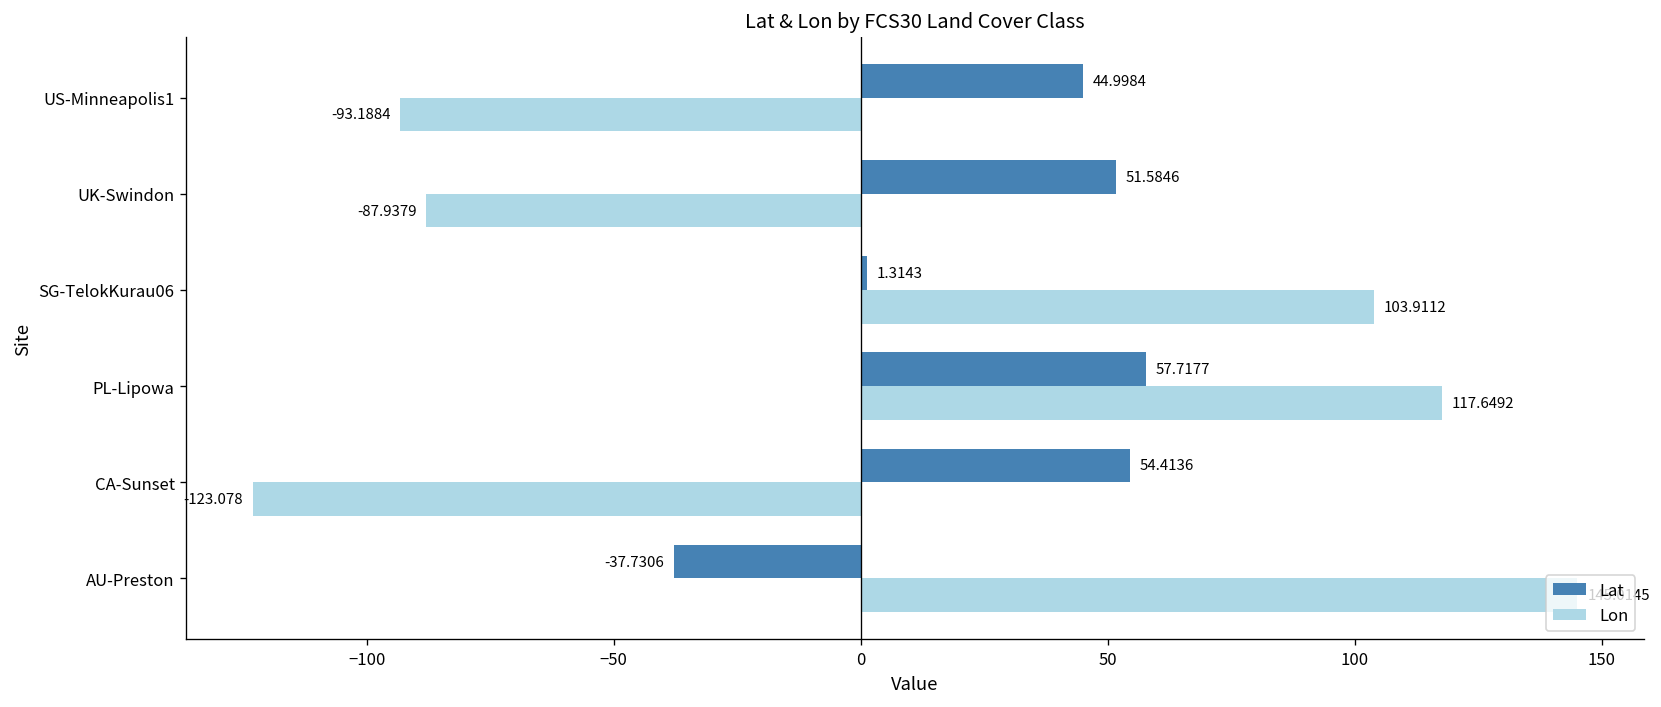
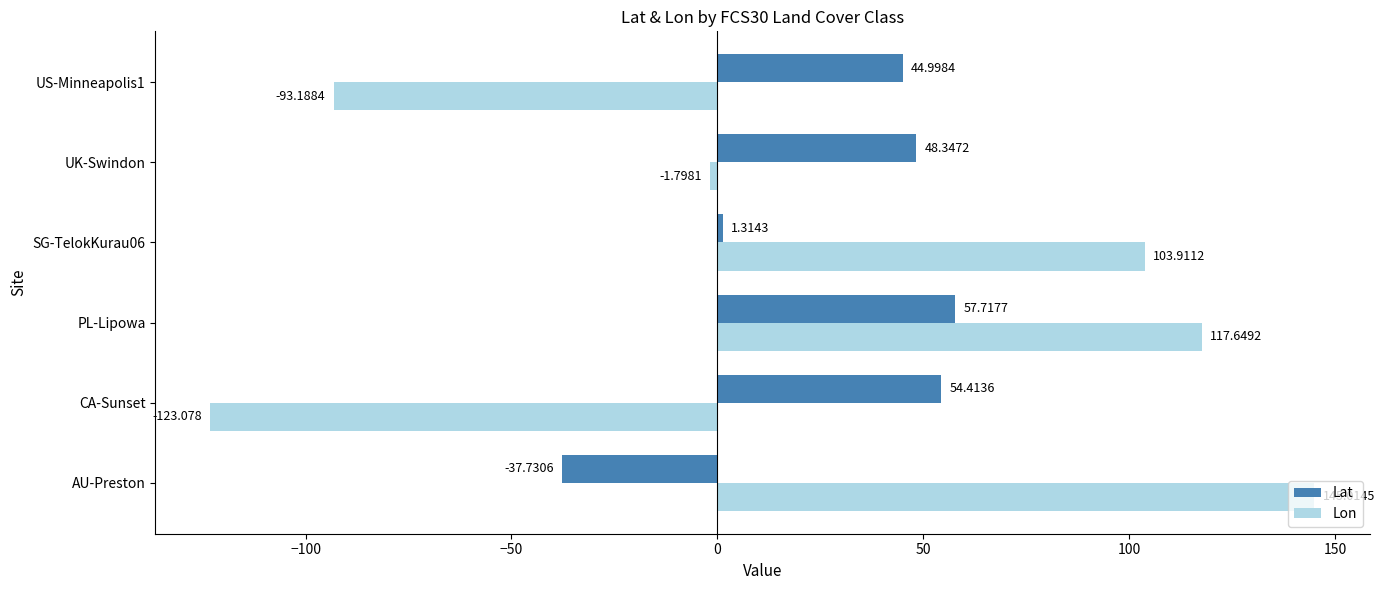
Lat, UK-Swindon: 51.5846 -> 48.3472
Lon, UK-Swindon: -87.9379 -> -1.7981
